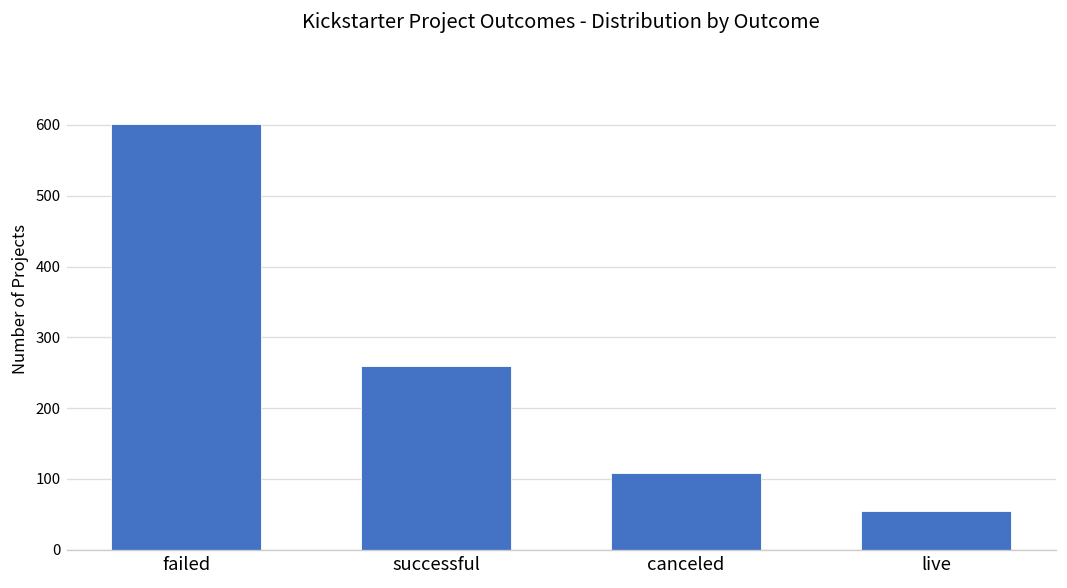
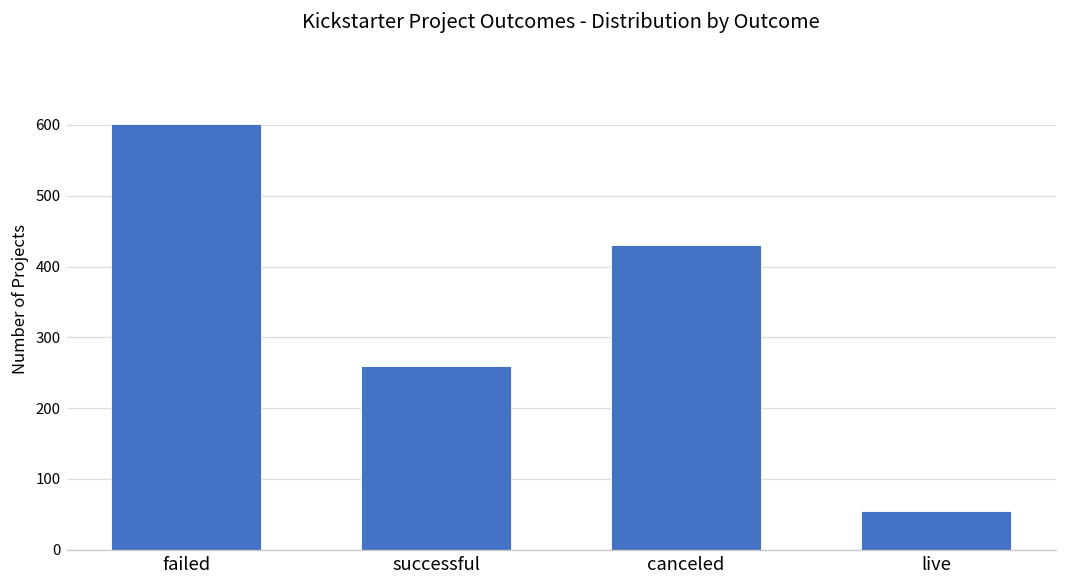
canceled: 110 -> 430
